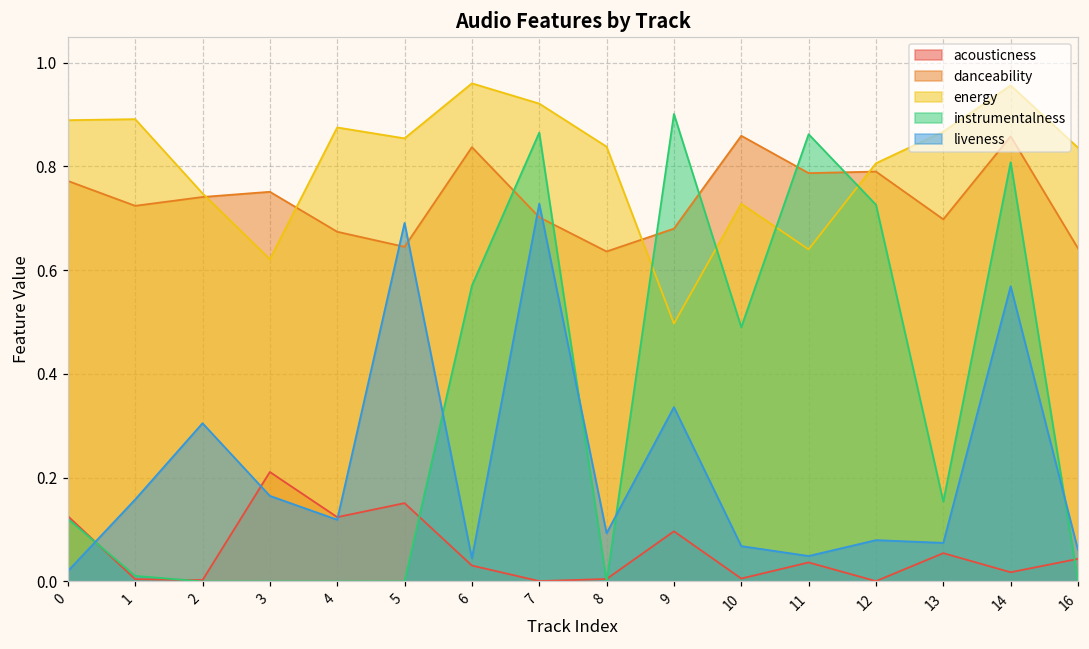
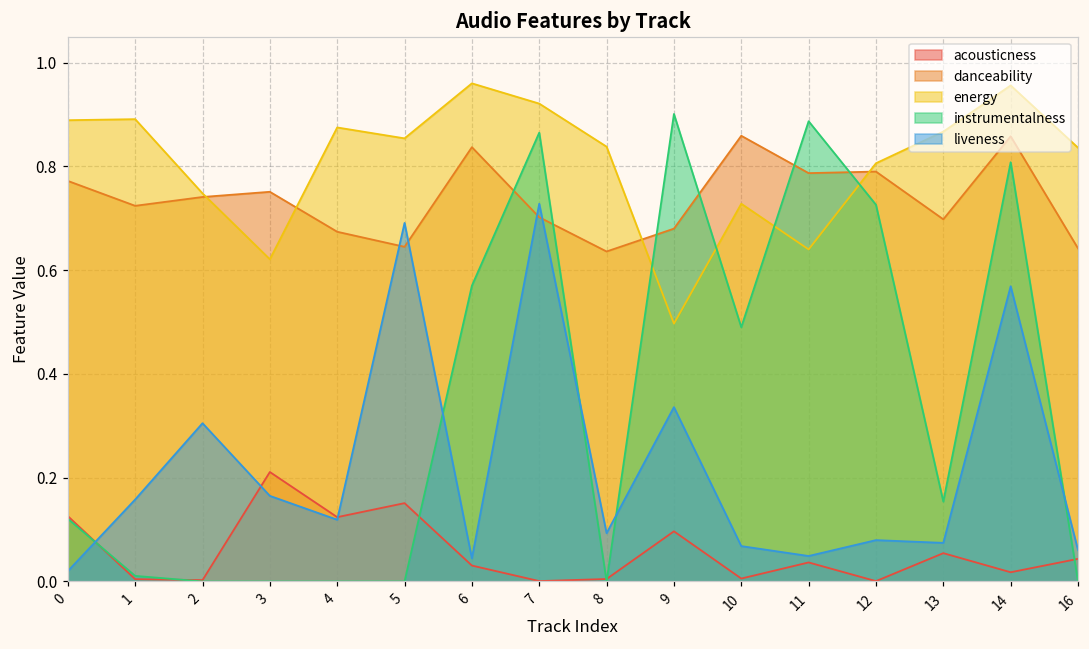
instrumentalness, 11: 0.86 -> 0.89
